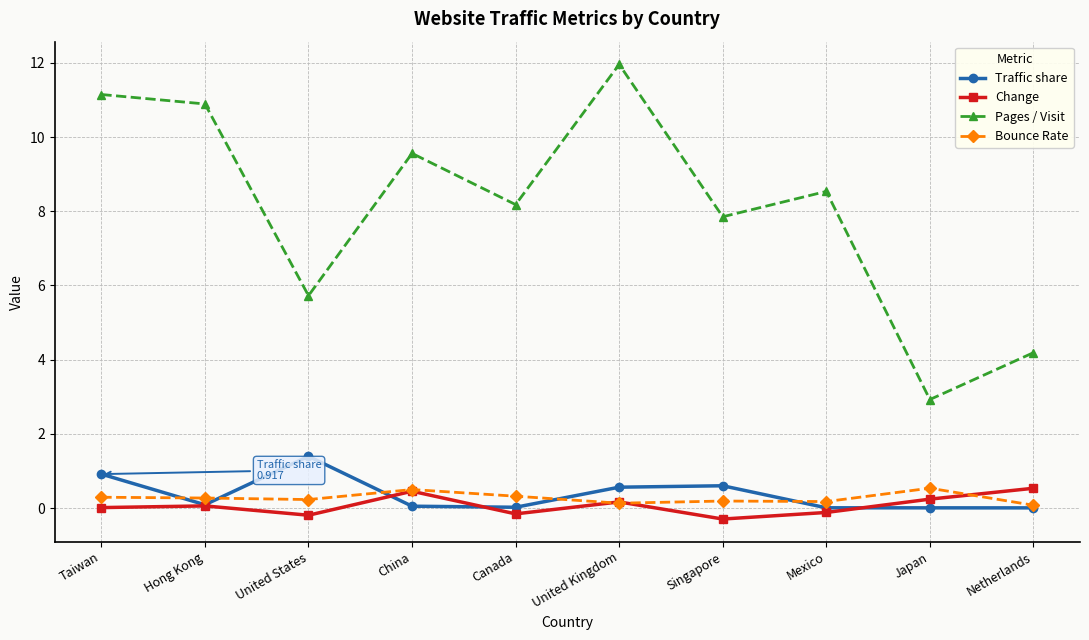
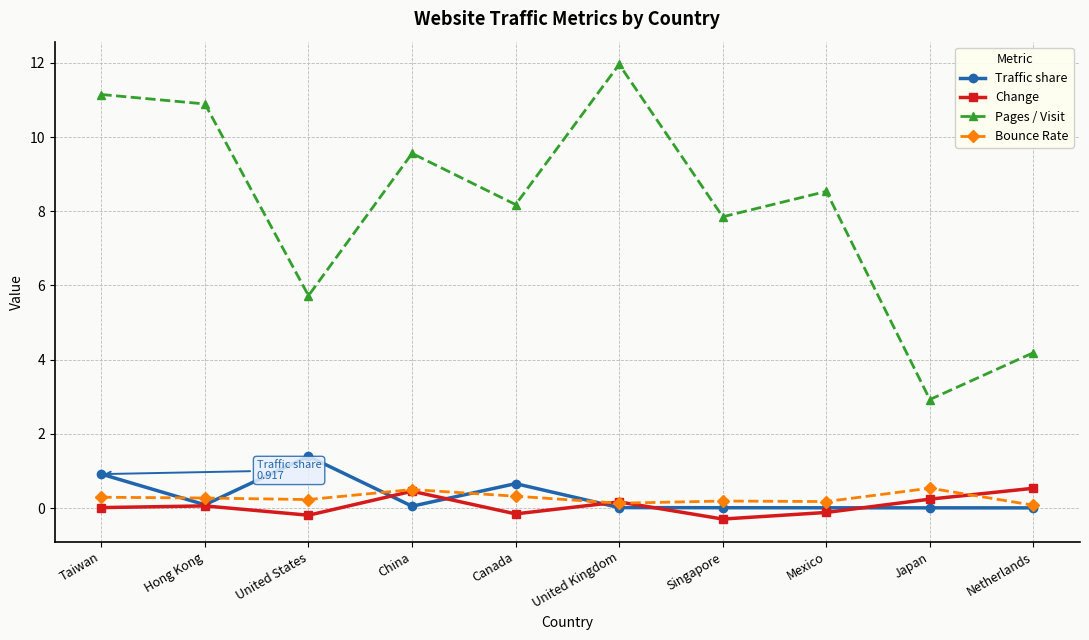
Traffic share, Canada: 0.0 -> 0.7
Traffic share, United Kingdom: 0.6 -> 0.0
Traffic share, Singapore: 0.6 -> 0.0
